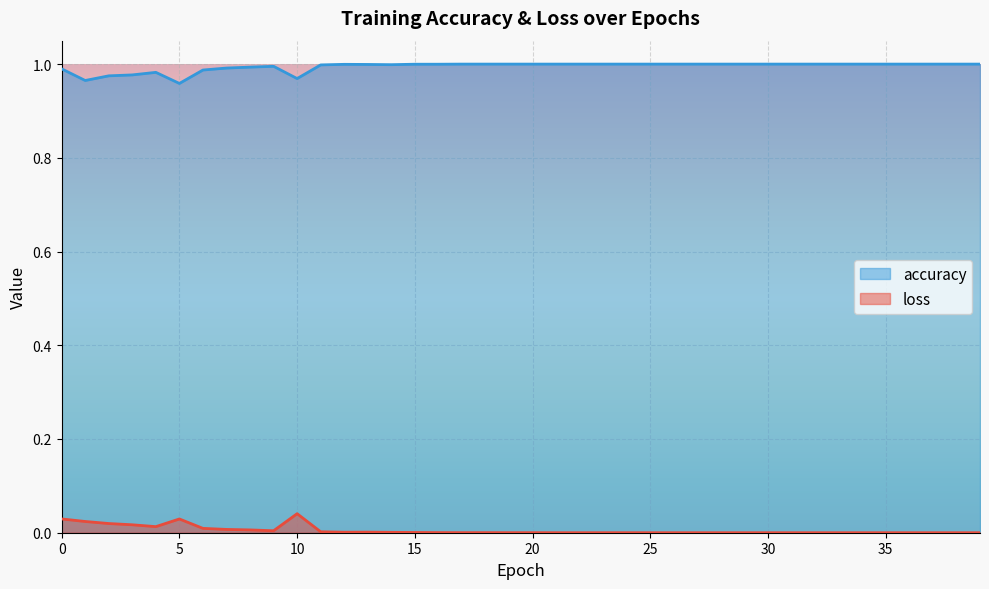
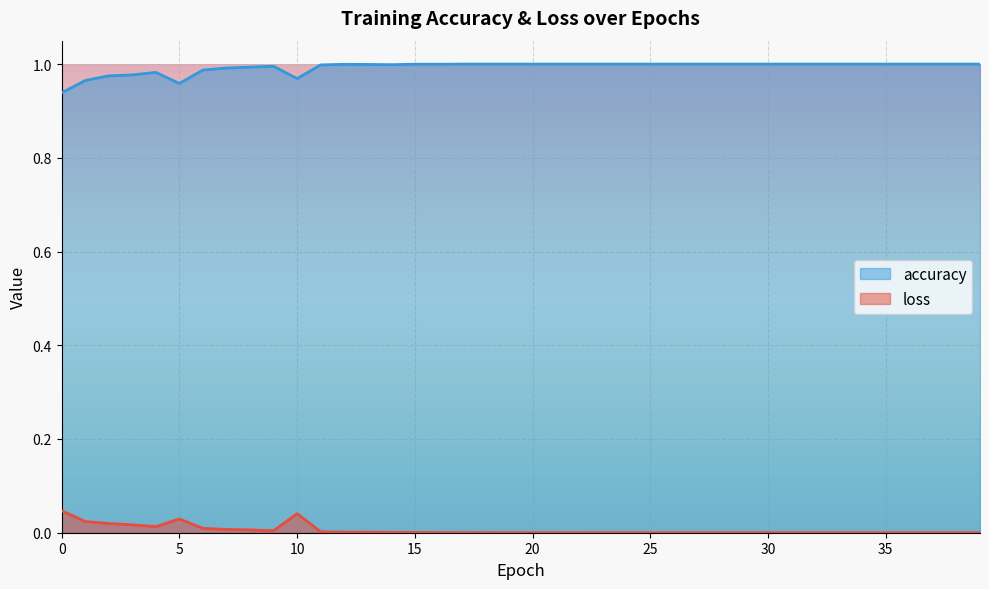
accuracy, 0: 0.99 -> 0.94
loss, 0: 0.03 -> 0.05
